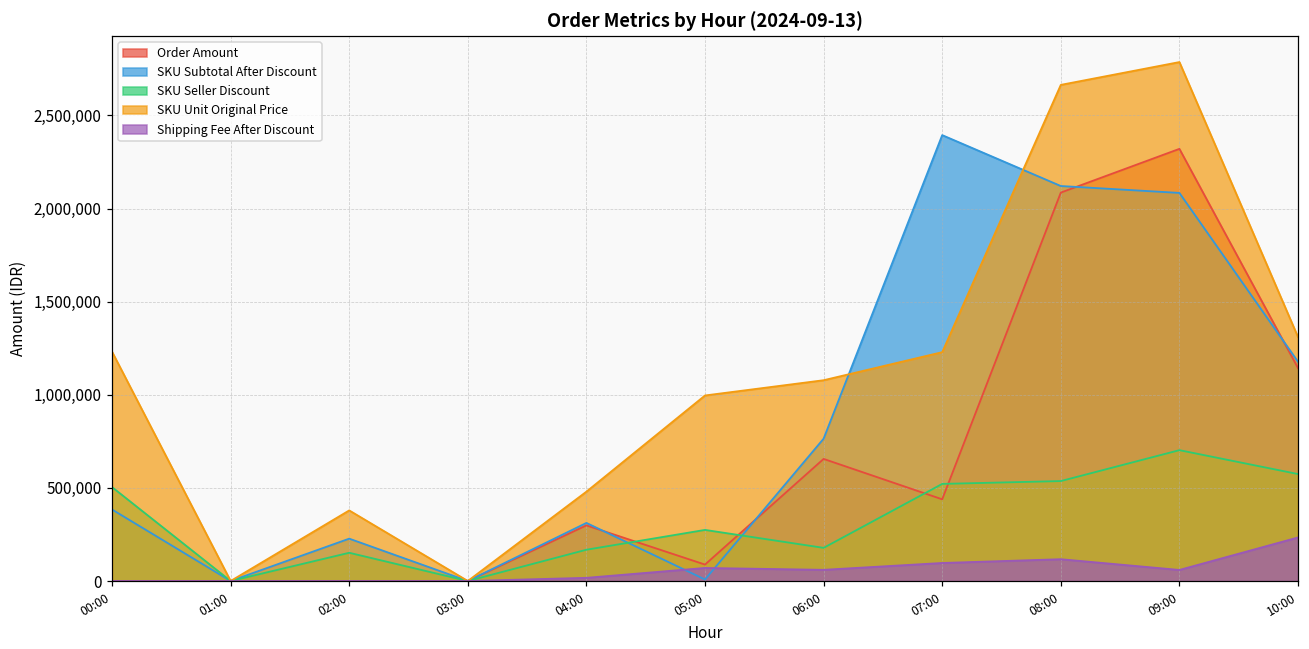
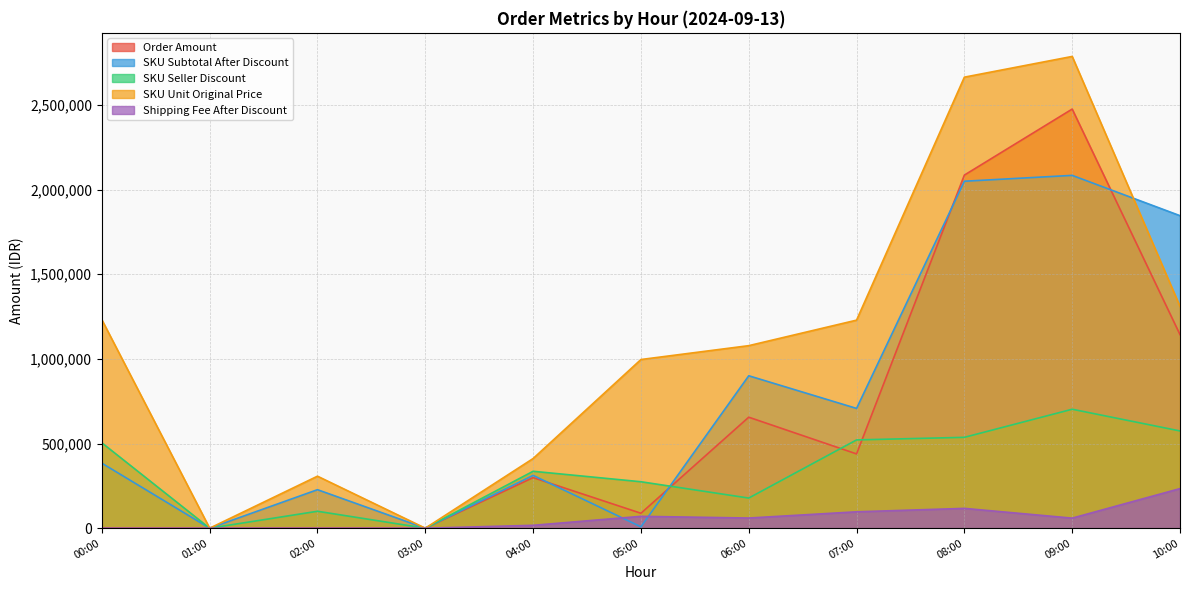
SKU Seller Discount, 02:00: 150,000 -> 100,000
SKU Unit Original Price, 02:00: 380,000 -> 310,000
SKU Seller Discount, 04:00: 170,000 -> 340,000
SKU Unit Original Price, 04:00: 480,000 -> 410,000
SKU Subtotal After Discount, 06:00: 760,000 -> 900,000
SKU Subtotal After Discount, 07:00: 2,390,000 -> 710,000
SKU Subtotal After Discount, 08:00: 2,120,000 -> 2,050,000
Order Amount, 09:00: 2,320,000 -> 2,480,000
SKU Subtotal After Discount, 10:00: 1,180,000 -> 1,850,000
